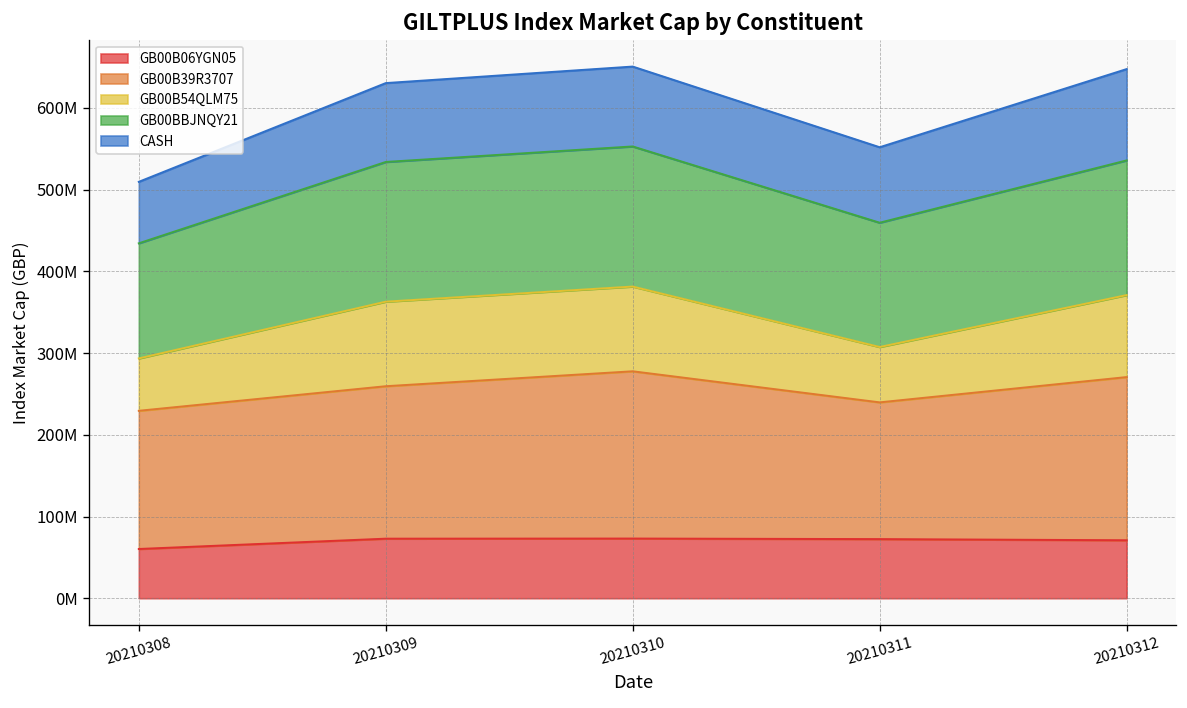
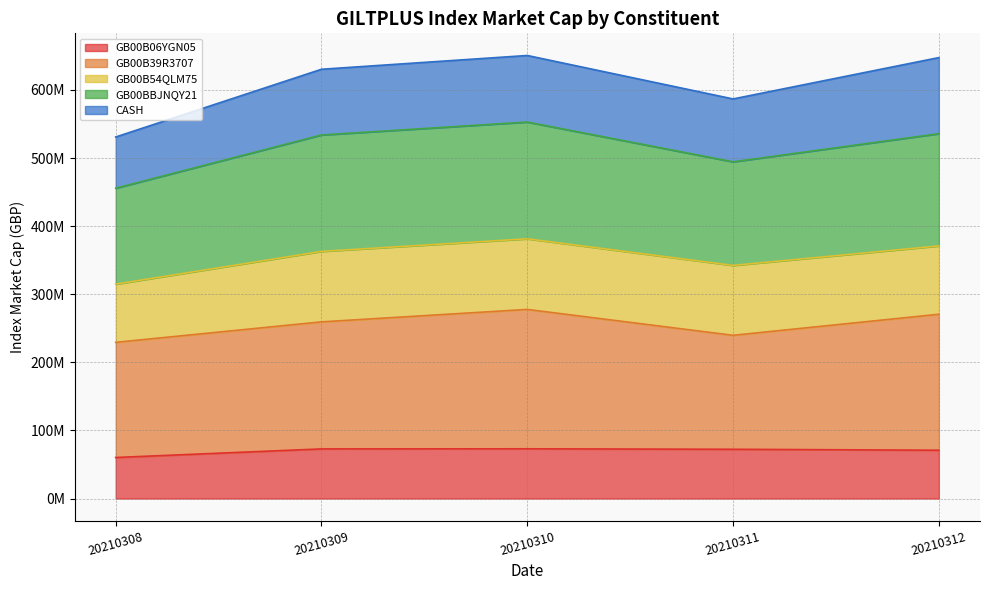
GB00B54QLM75, 20210308: 60000000 -> 90000000
GB00B54QLM75, 20210311: 70000000 -> 100000000
